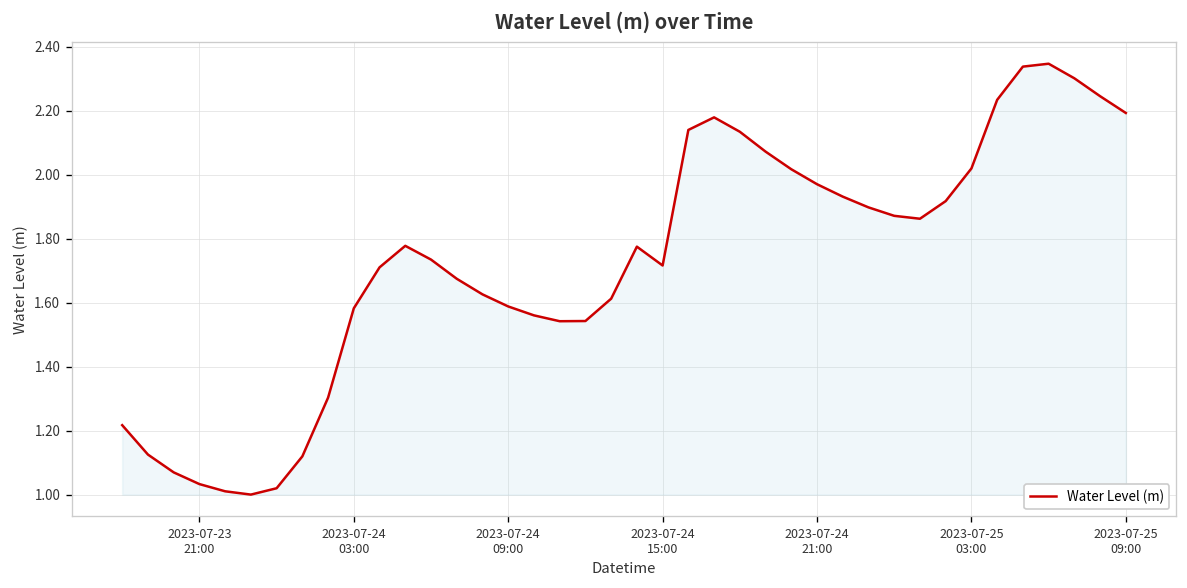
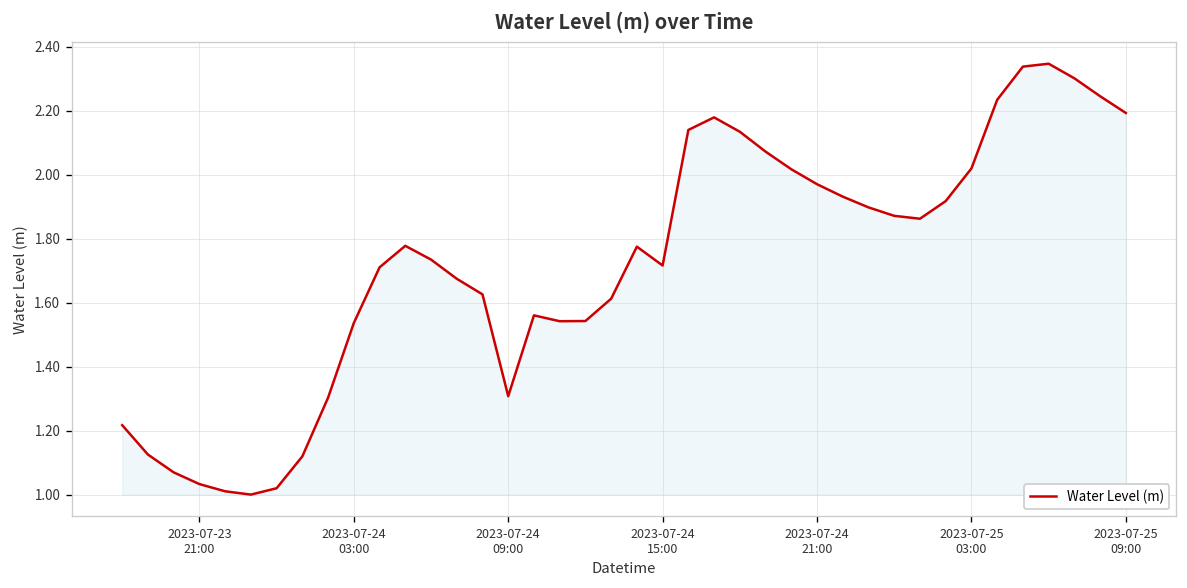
2023-07-24 03:00: 1.58 -> 1.54
2023-07-24 09:00: 1.59 -> 1.31
